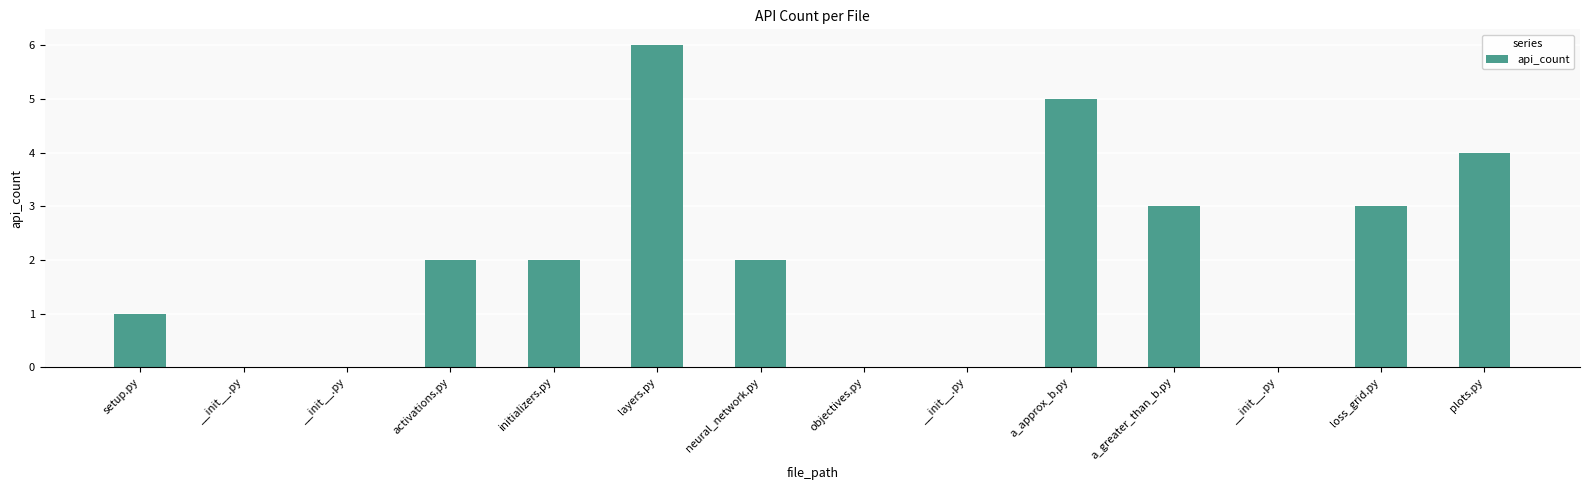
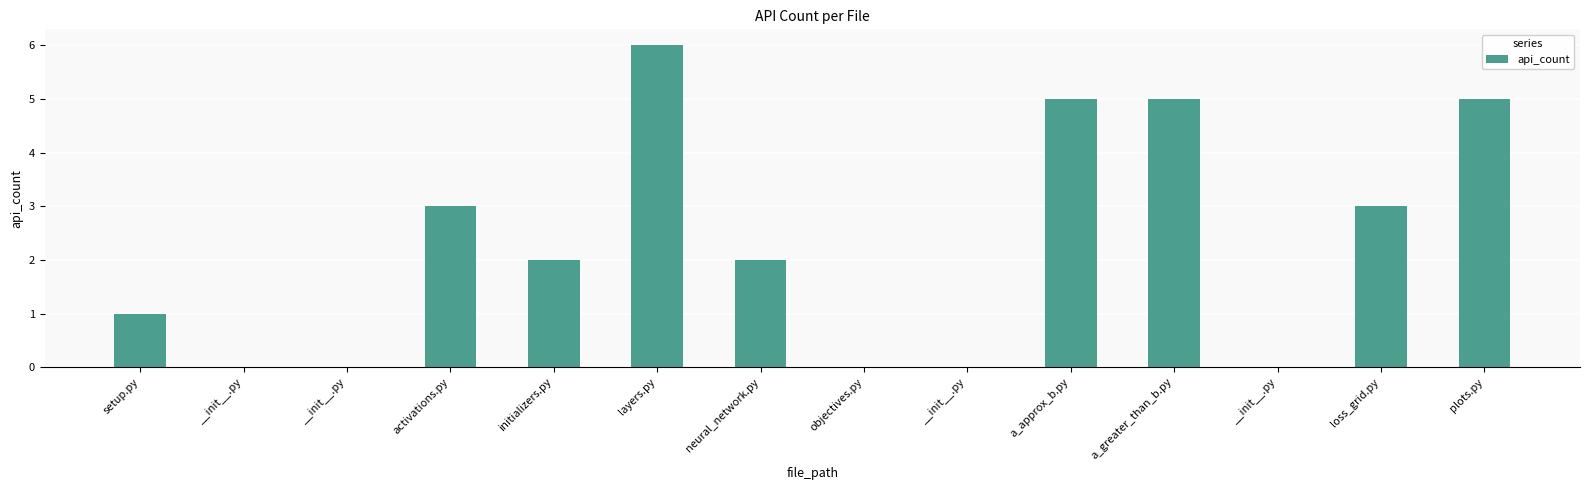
activations.py: 2 -> 3
a_greater_than_b.py: 3 -> 5
plots.py: 4 -> 5
